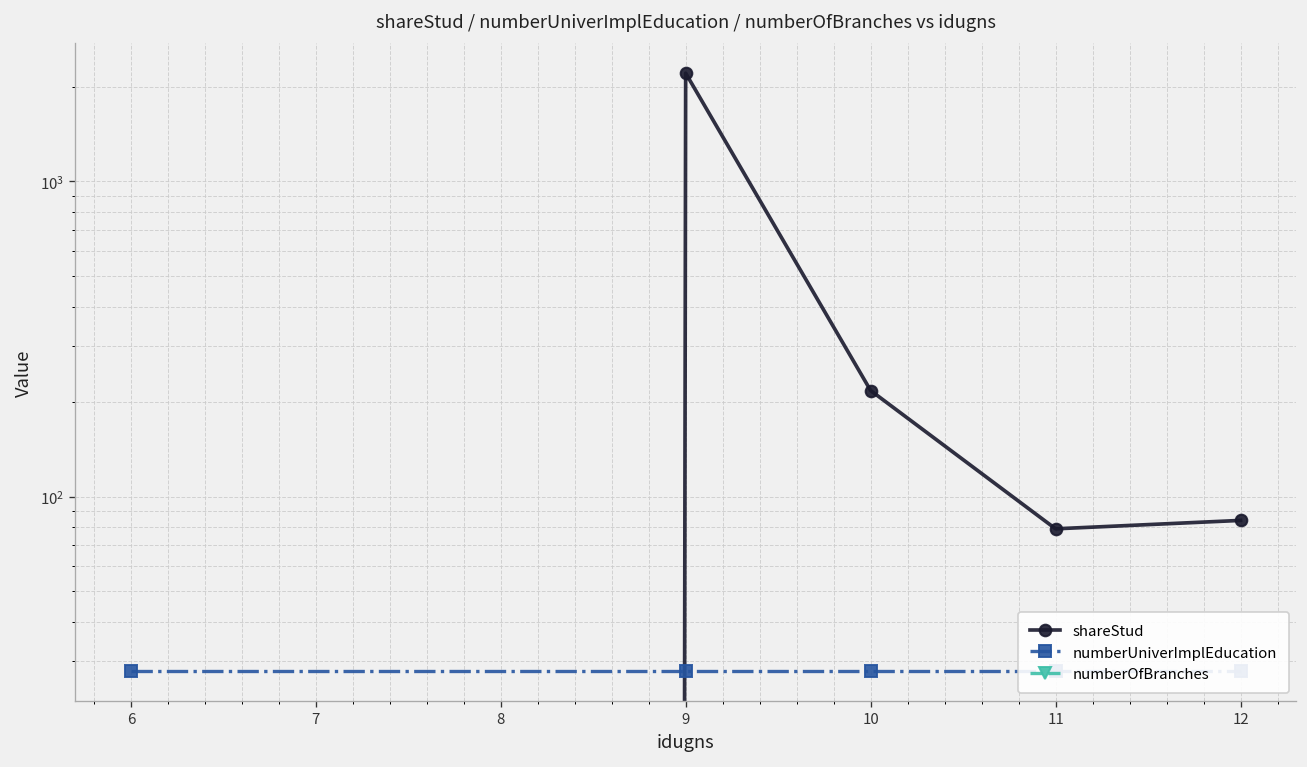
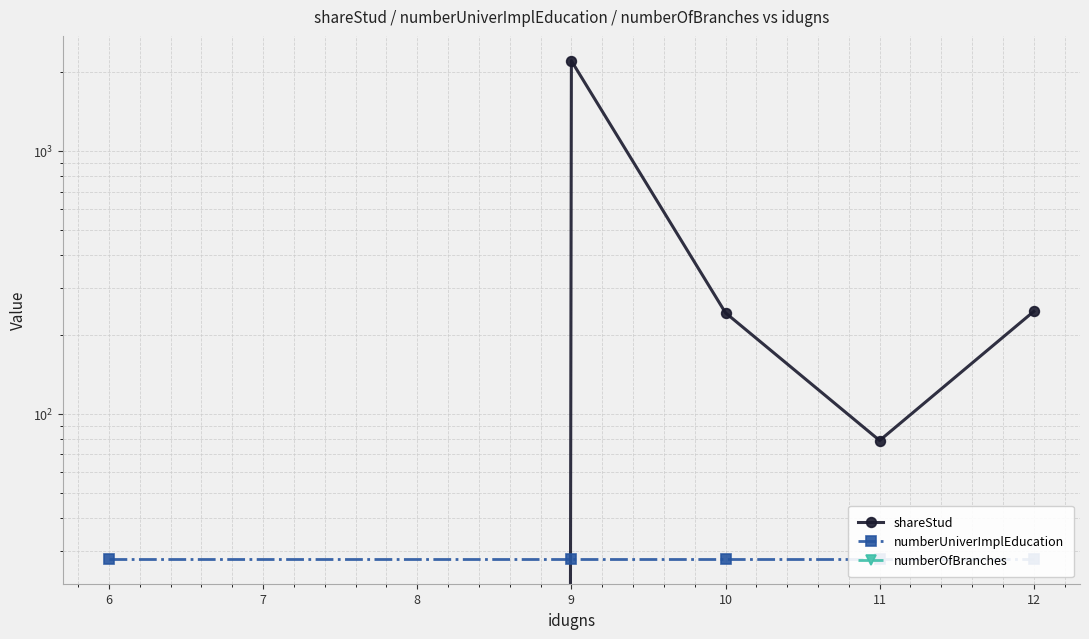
shareStud, 10: 220 -> 240
shareStud, 12: 84 -> 250
